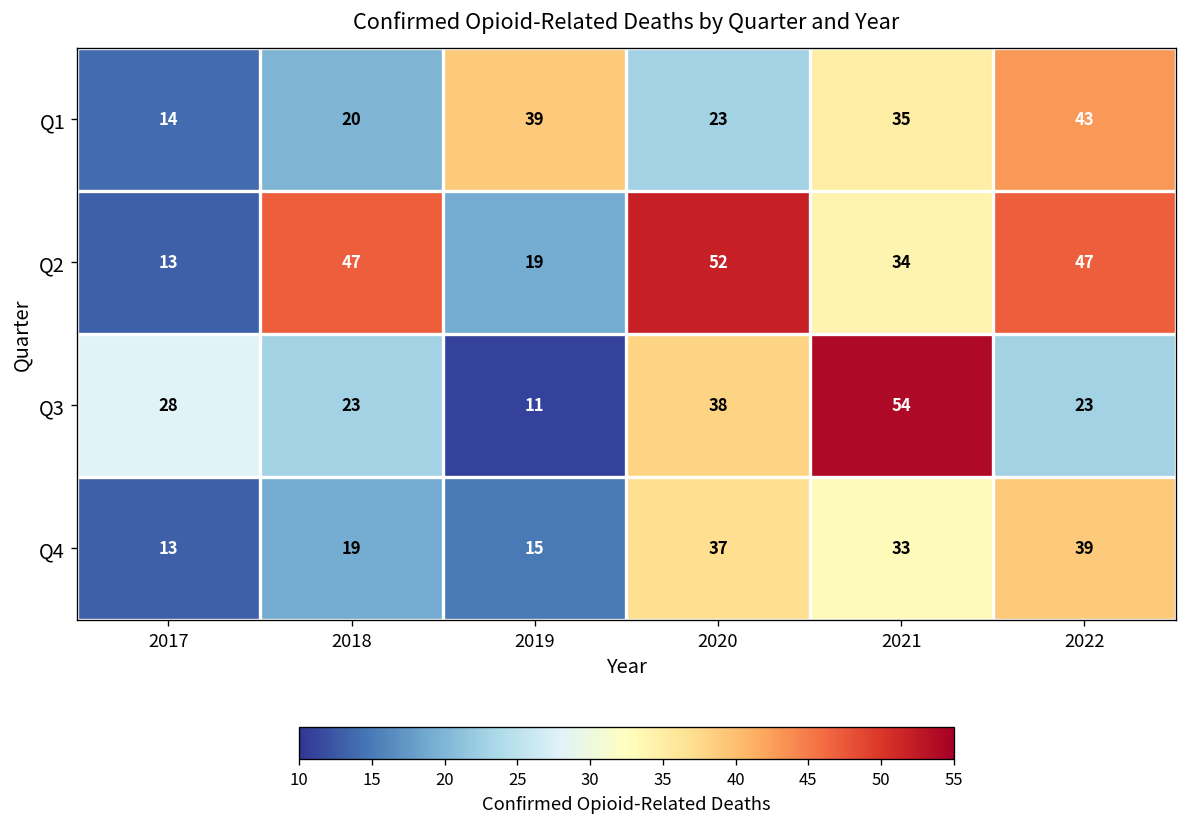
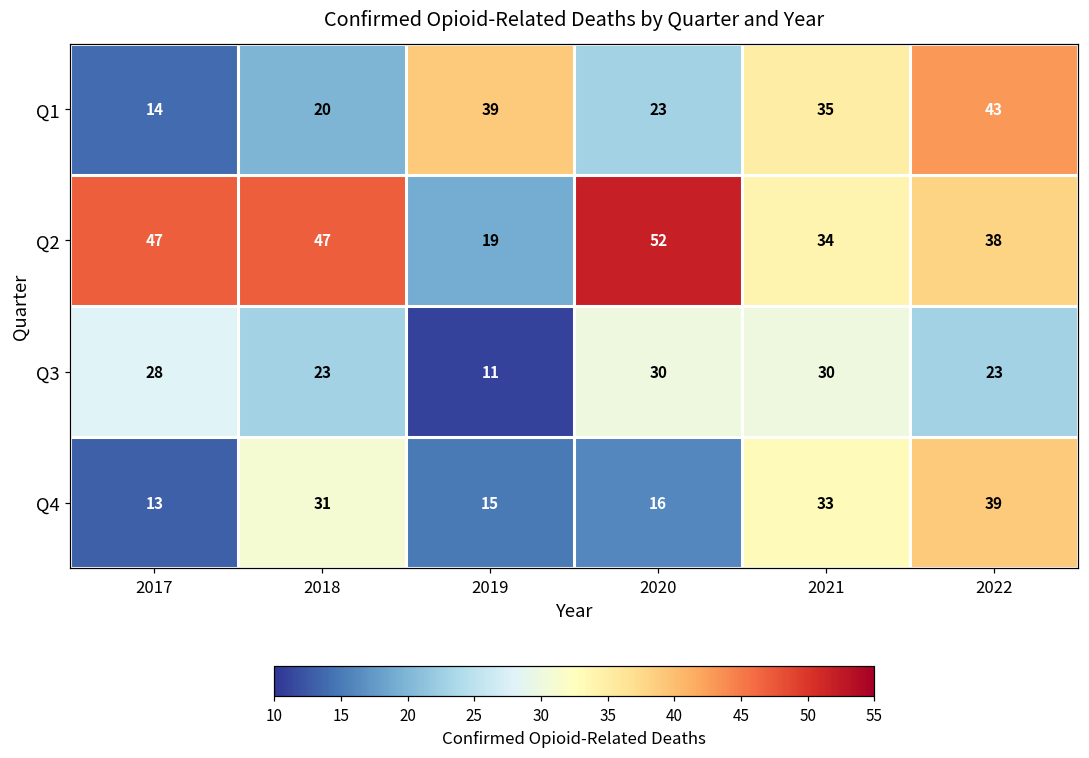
Q2, 2017: 13 -> 47
Q2, 2022: 47 -> 38
Q3, 2020: 38 -> 30
Q3, 2021: 54 -> 30
Q4, 2018: 19 -> 31
Q4, 2020: 37 -> 16
